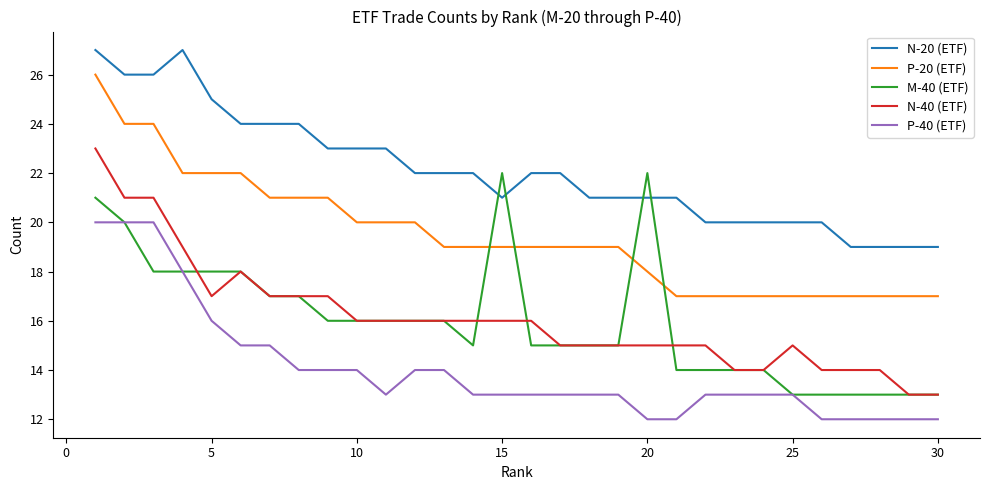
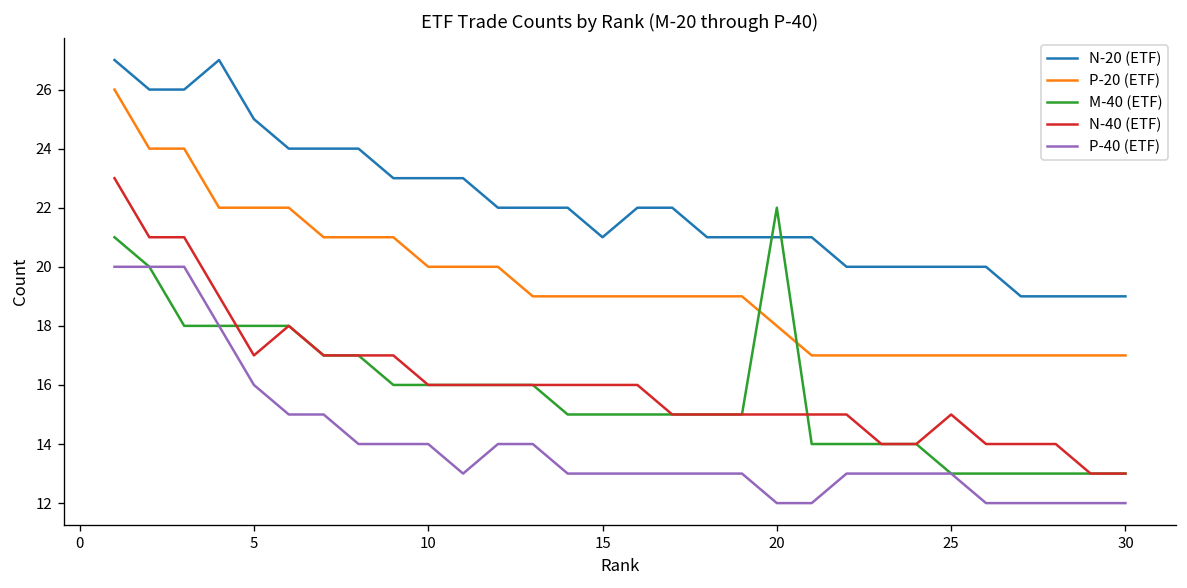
M-40 (ETF), 15: 22 -> 15
